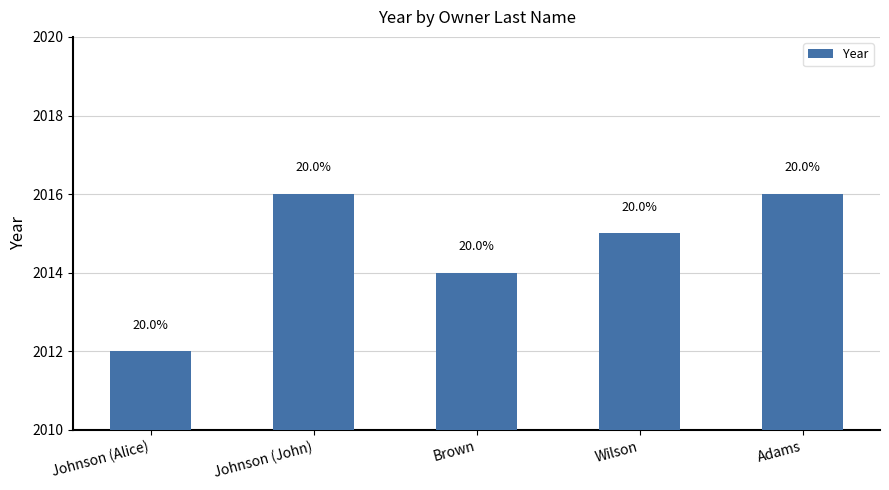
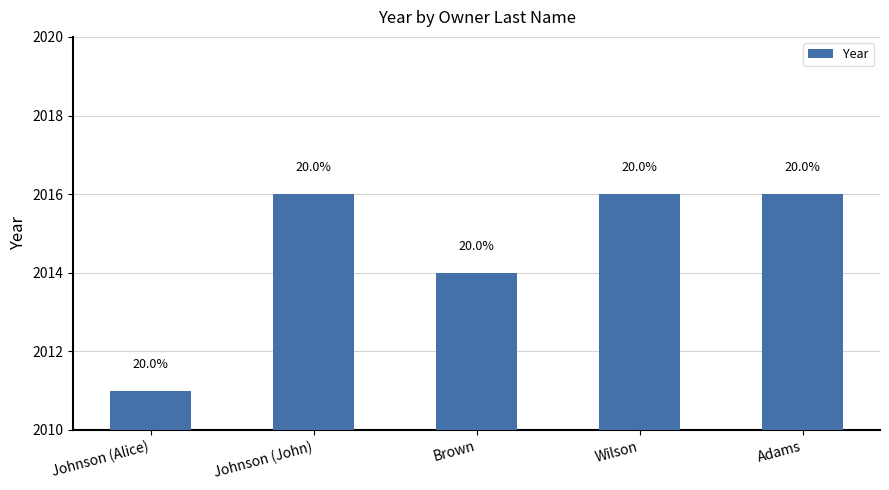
Johnson (Alice): 2012 -> 2011
Wilson: 2015 -> 2016
